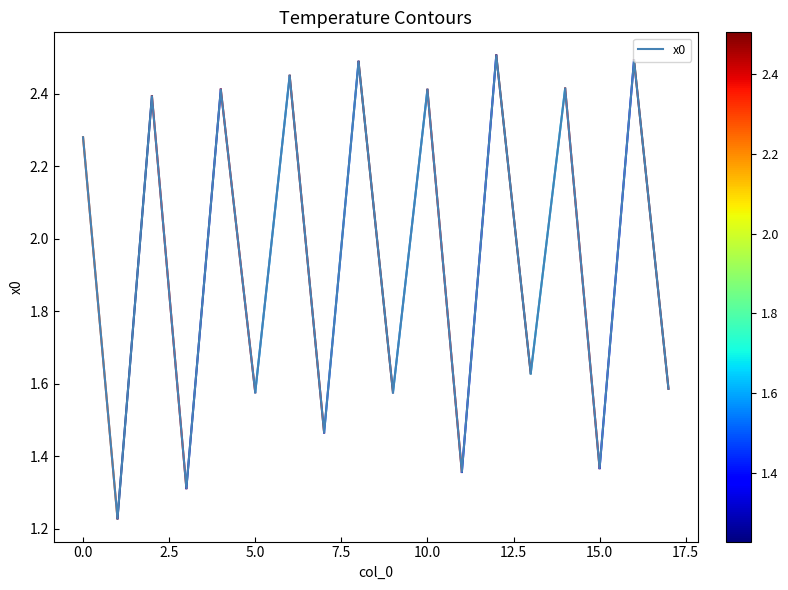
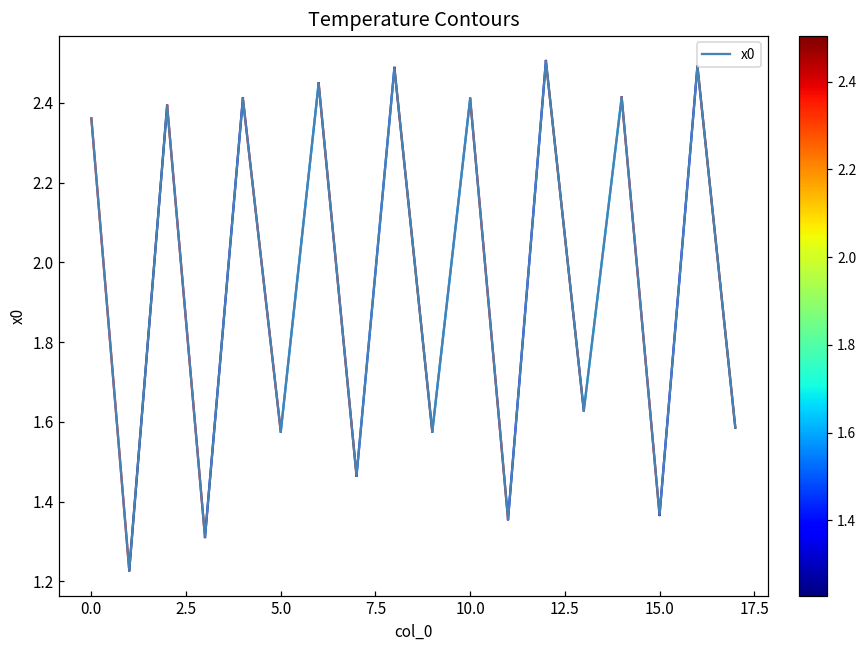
x0, 0.0: 2.28 -> 2.36
